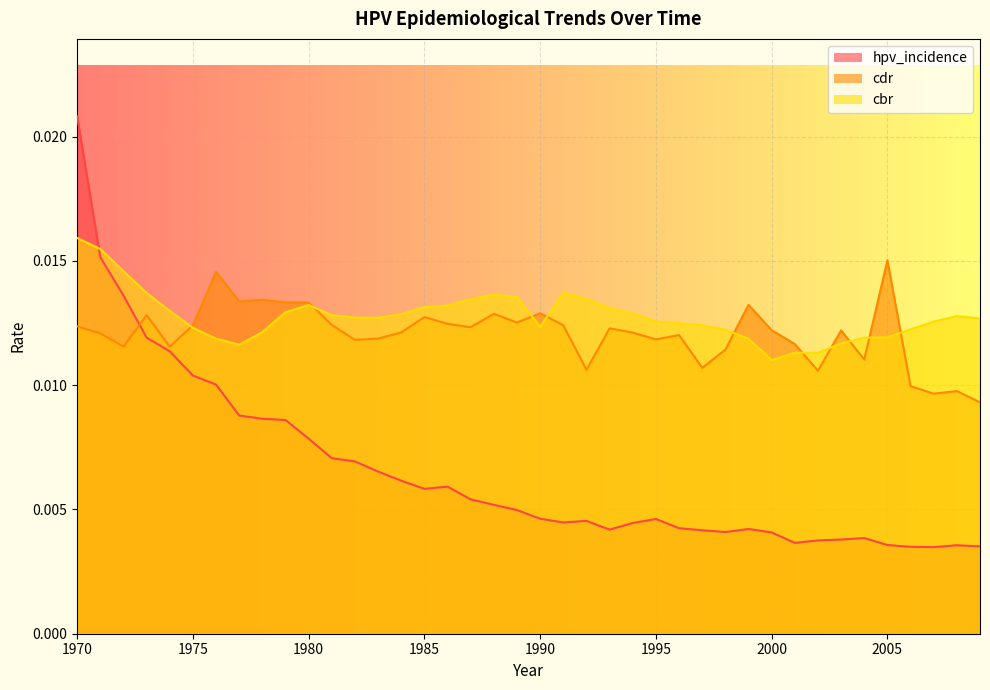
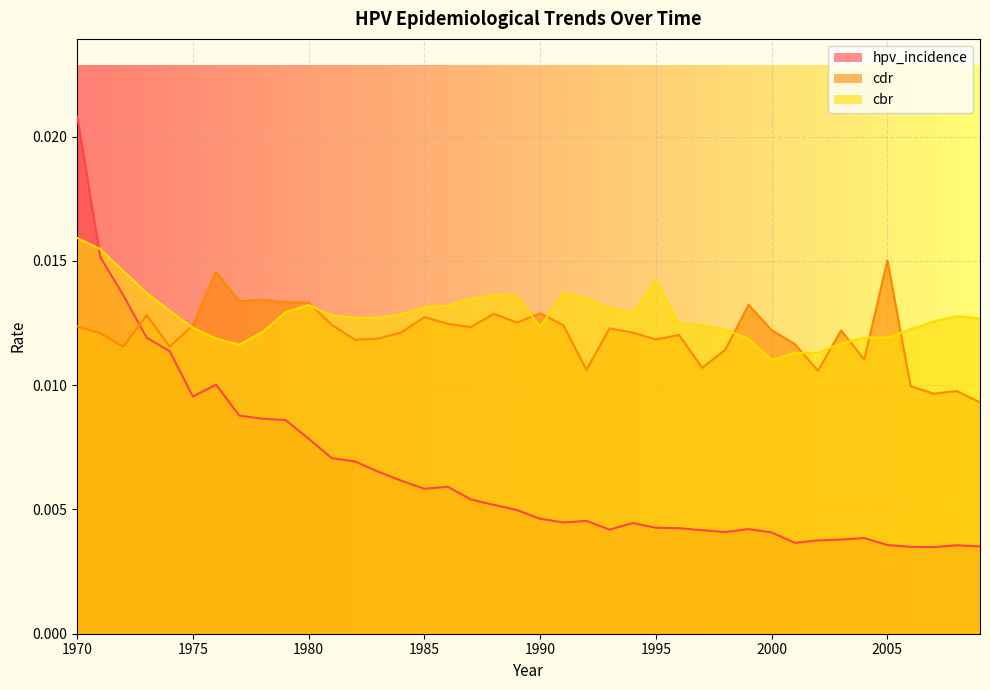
hpv_incidence, 1975: 0.0104 -> 0.0095
hpv_incidence, 1995: 0.0046 -> 0.0043
cbr, 1995: 0.0126 -> 0.0142
